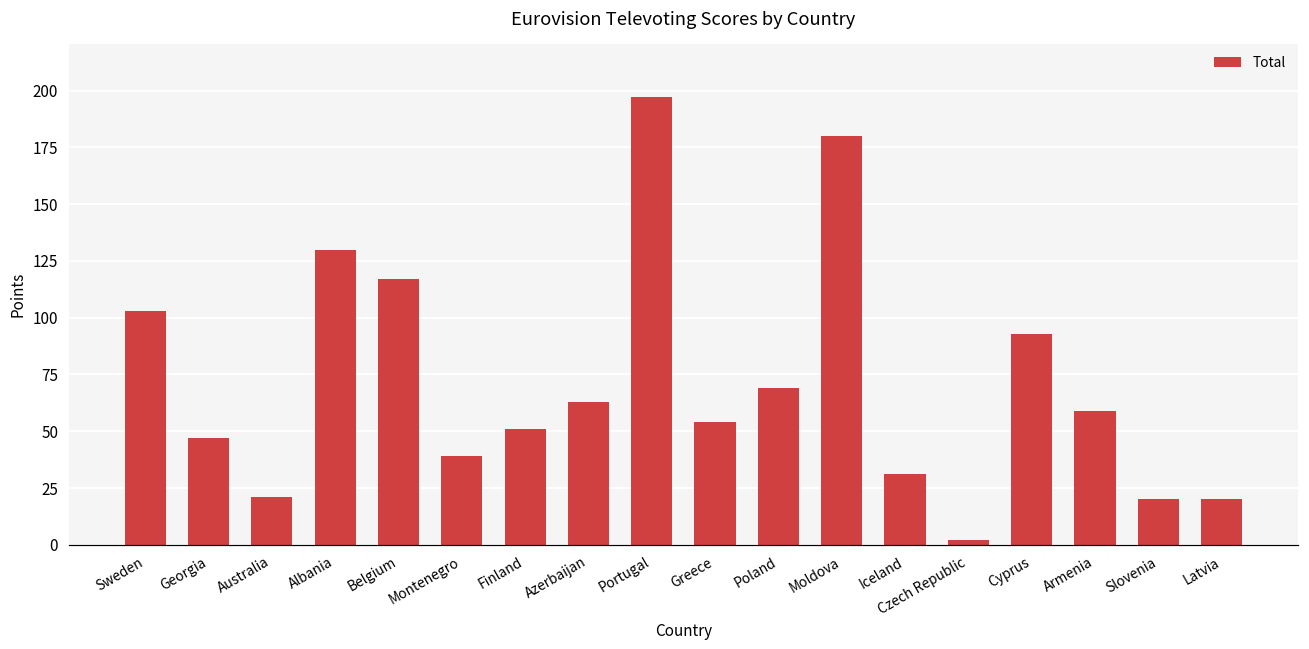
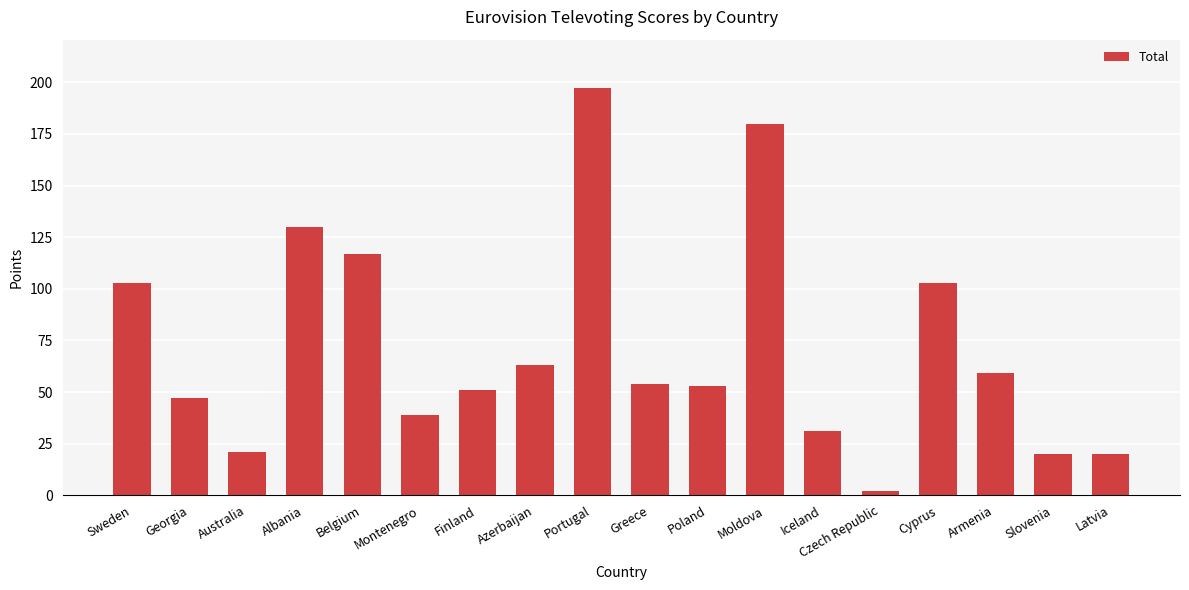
Poland: 69 -> 53
Cyprus: 93 -> 103
